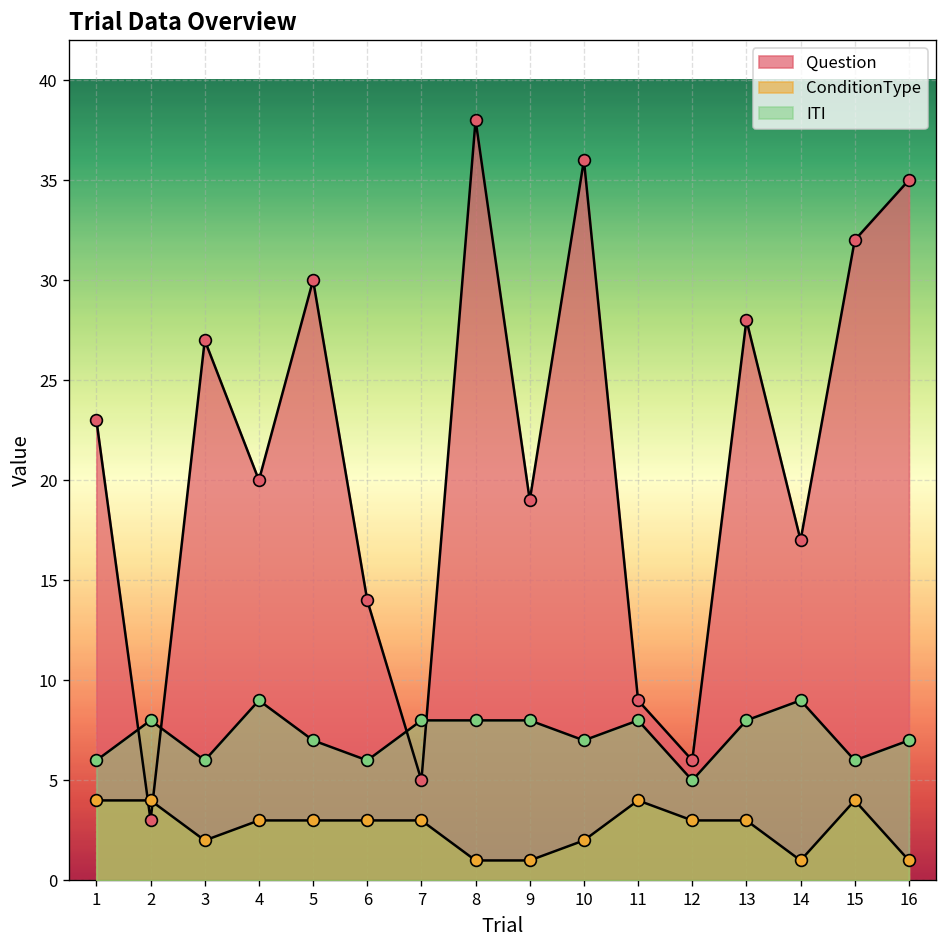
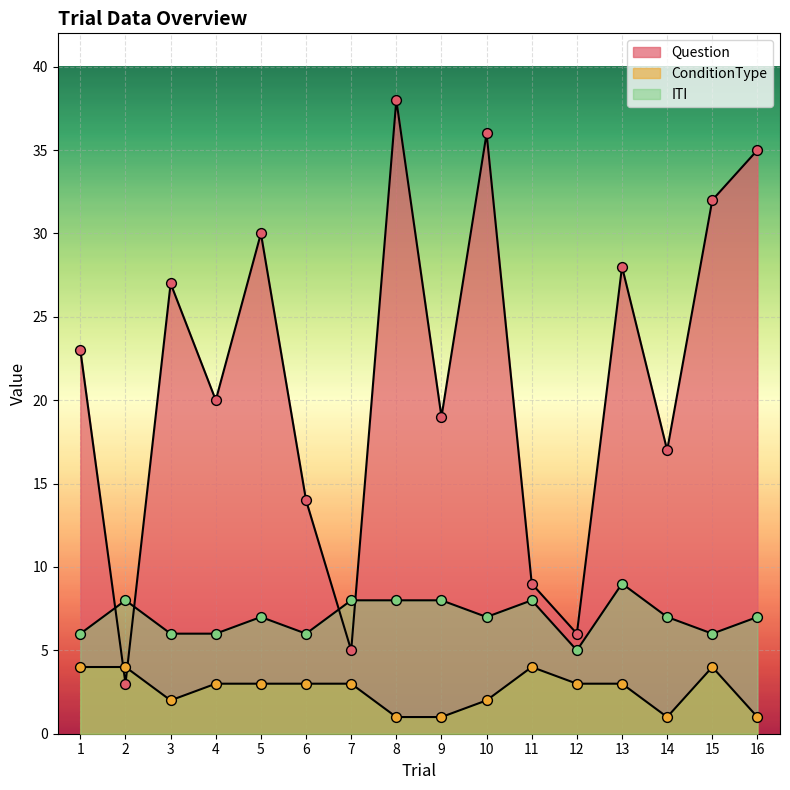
ITI, 4: 9 -> 6
ITI, 13: 8 -> 9
ITI, 14: 9 -> 7
